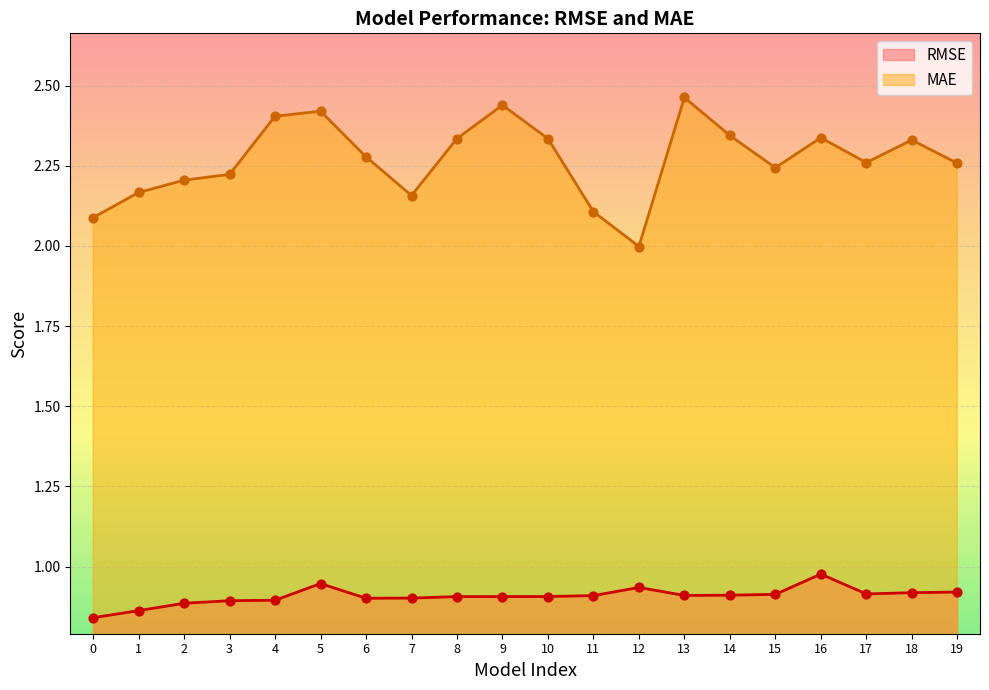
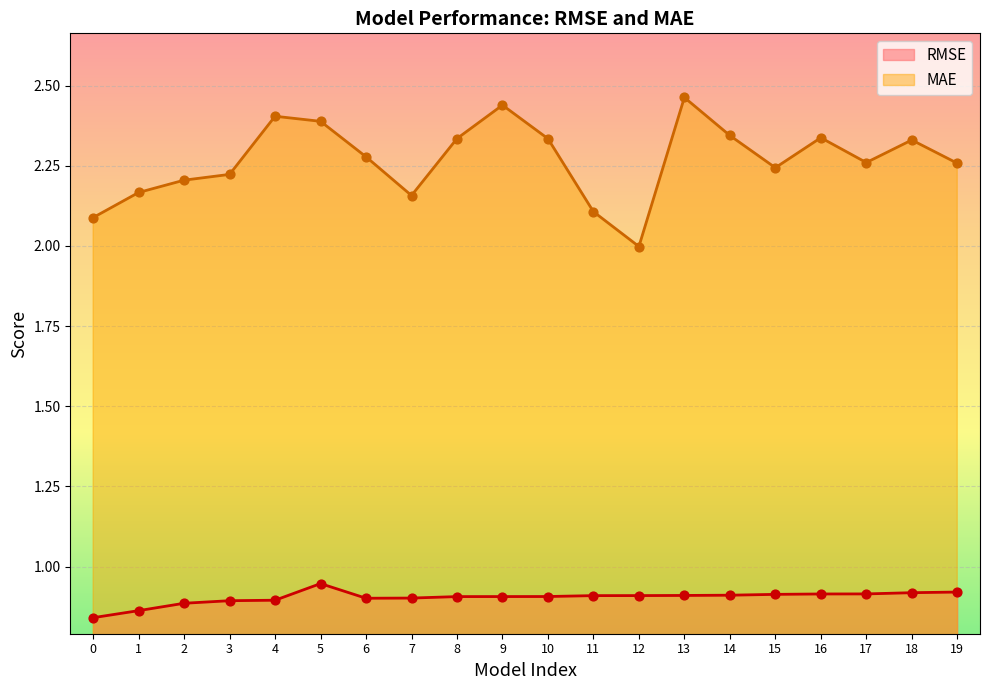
MAE, 5: 2.42 -> 2.39
RMSE, 12: 0.94 -> 0.91
RMSE, 16: 0.98 -> 0.91
